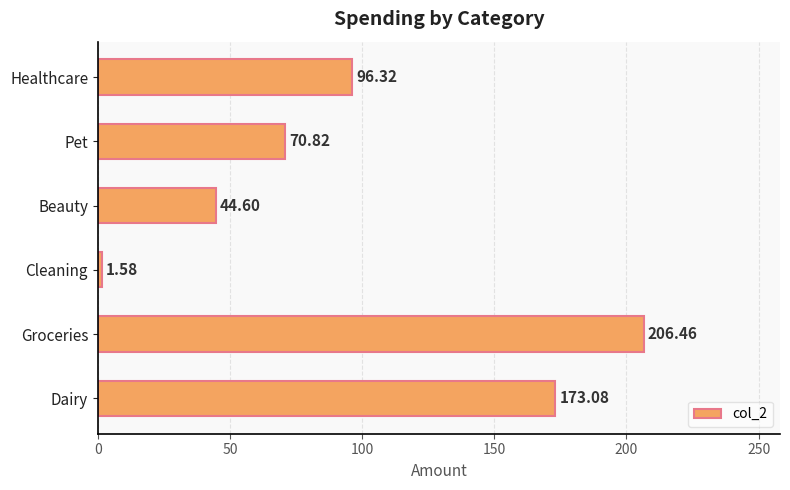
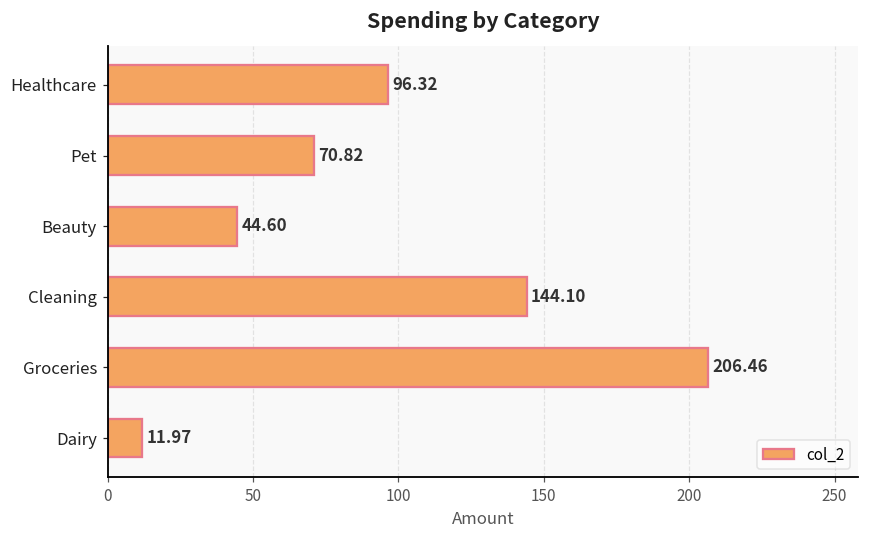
Cleaning: 1.58 -> 144.10
Dairy: 173.08 -> 11.97
